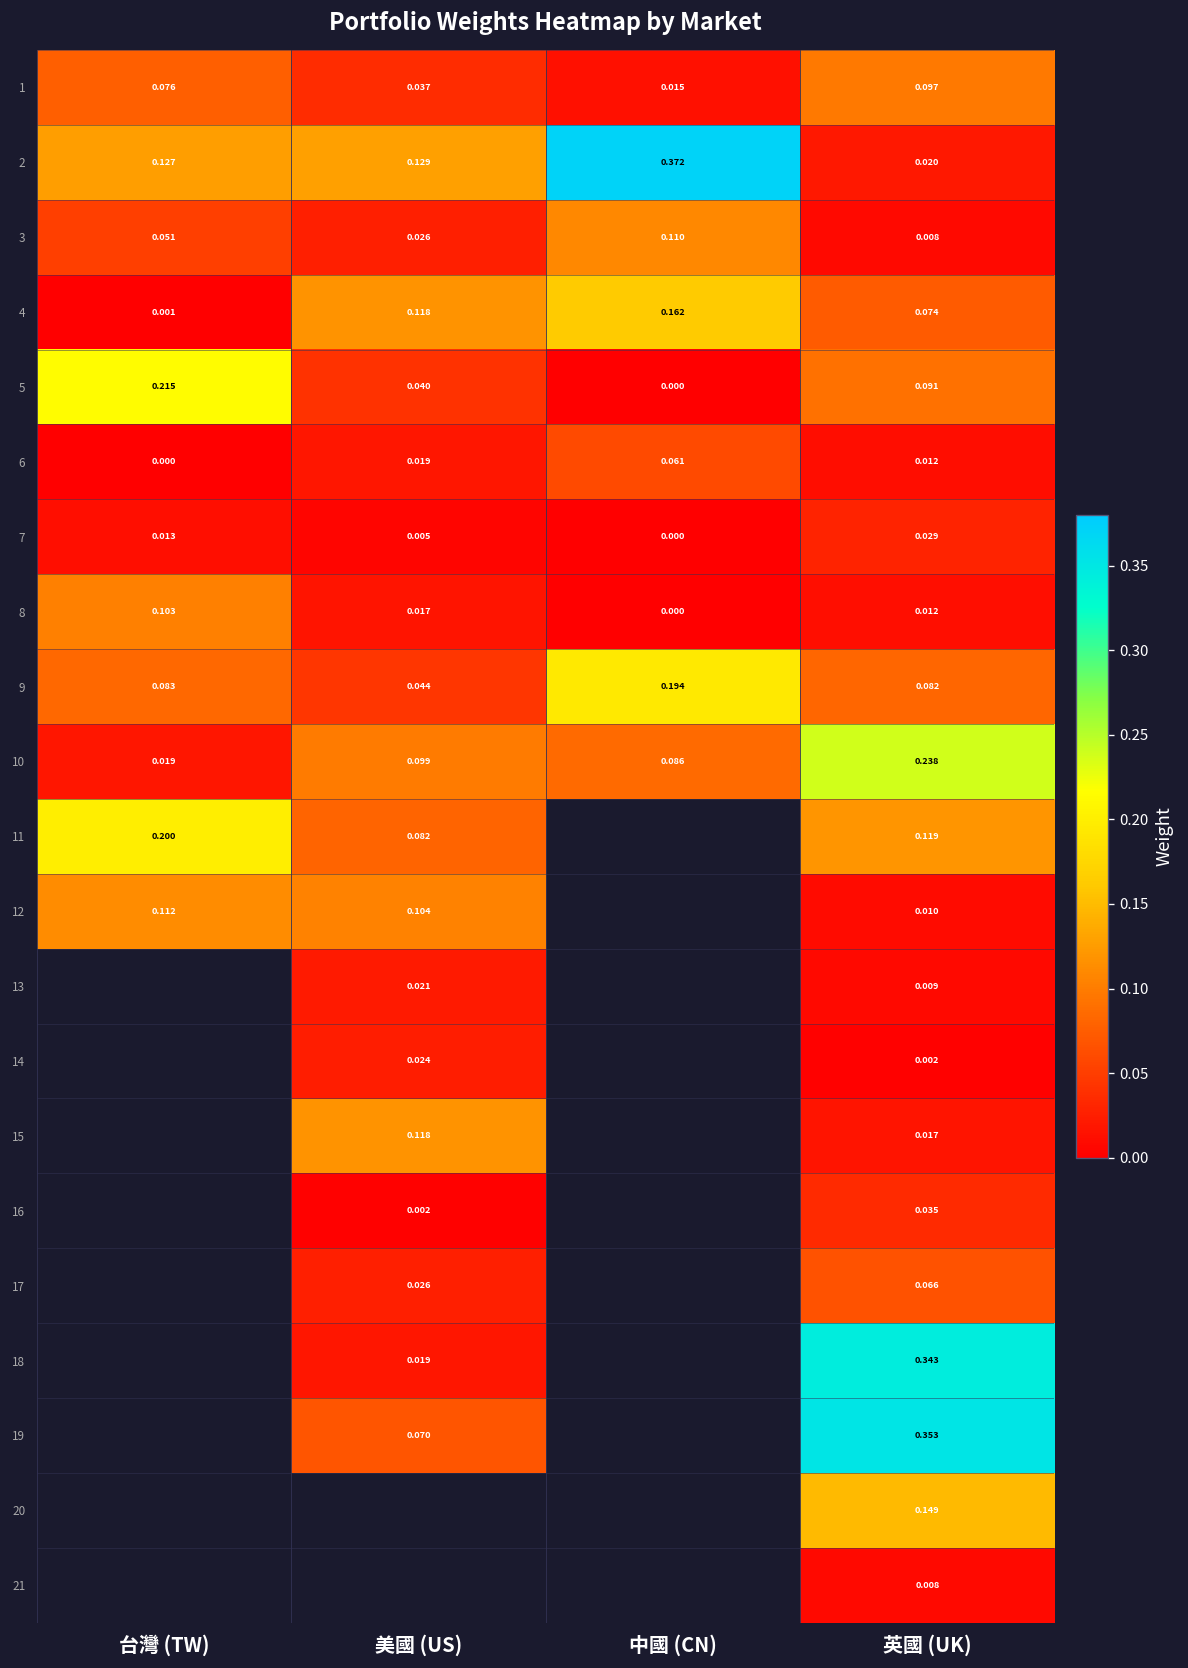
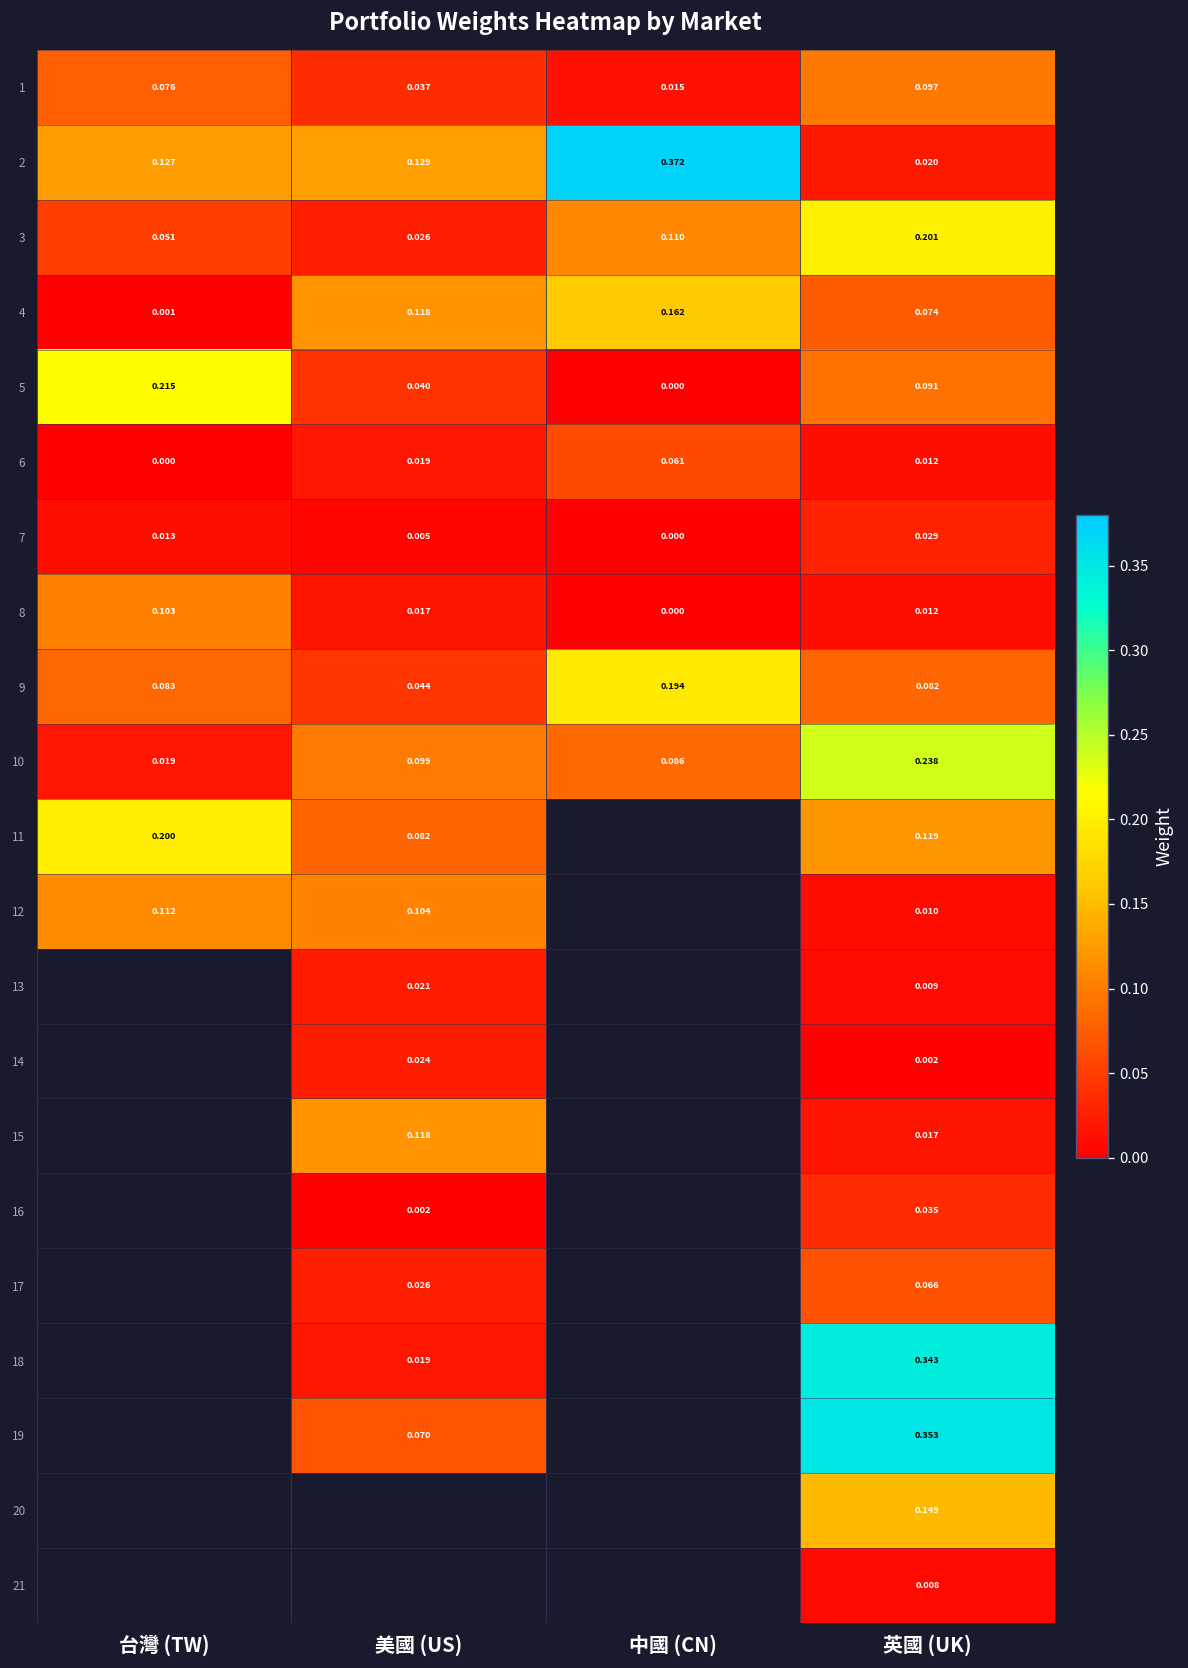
3, 英國 (UK): 0.008 -> 0.201
